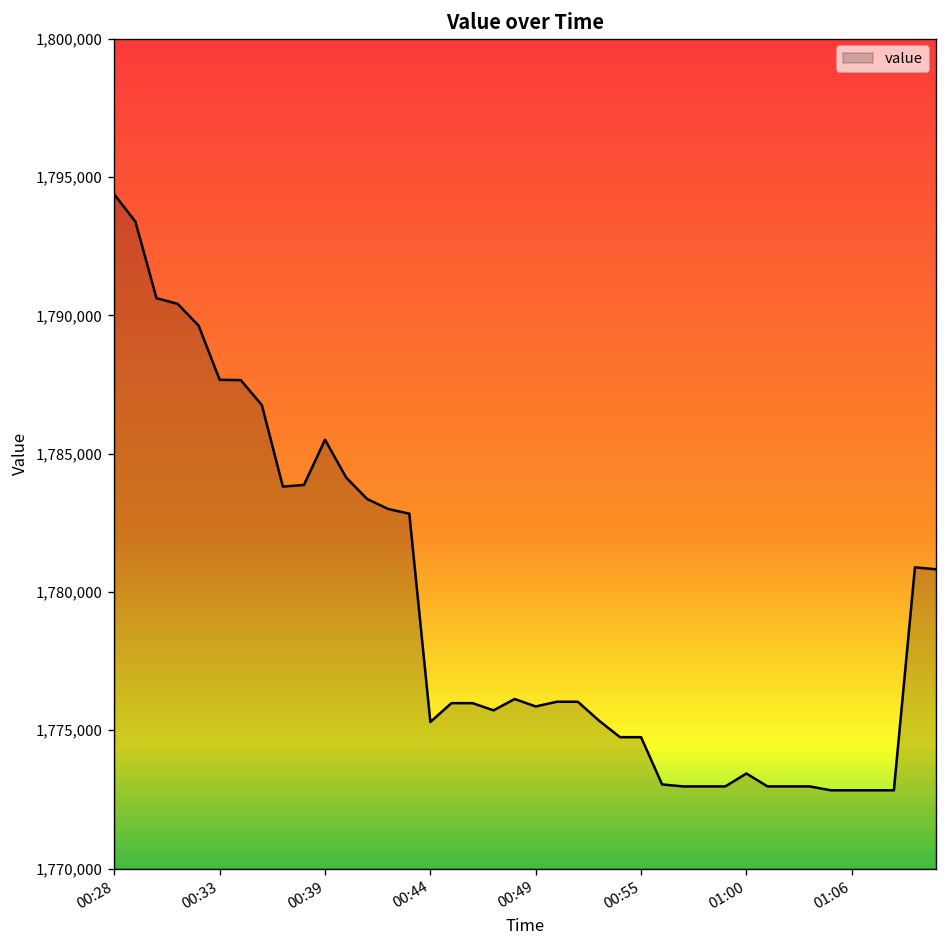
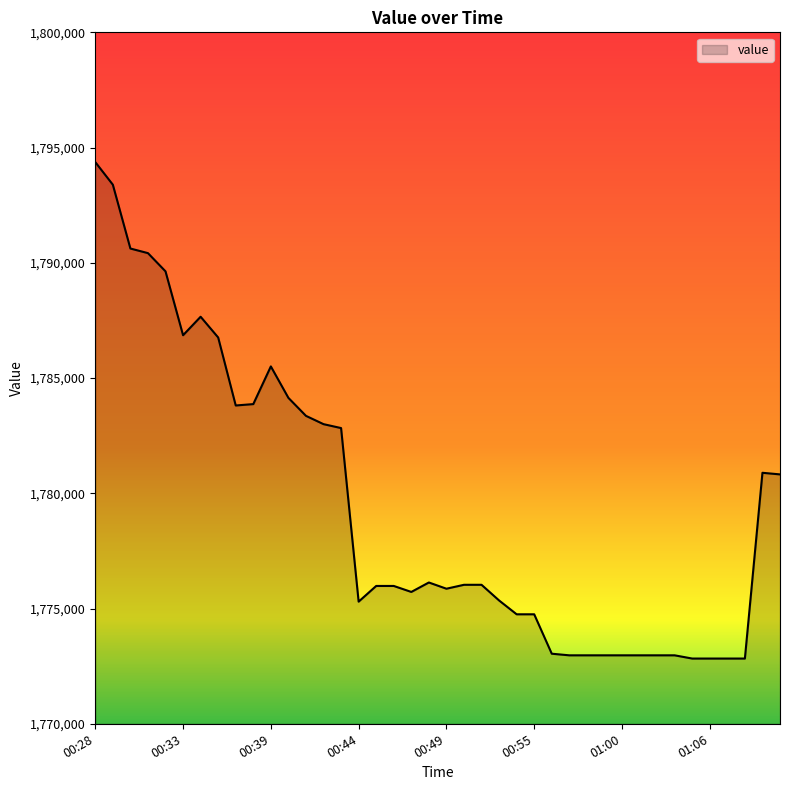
00:33: 1,787,700 -> 1,786,900
01:00: 1,773,400 -> 1,773,000
